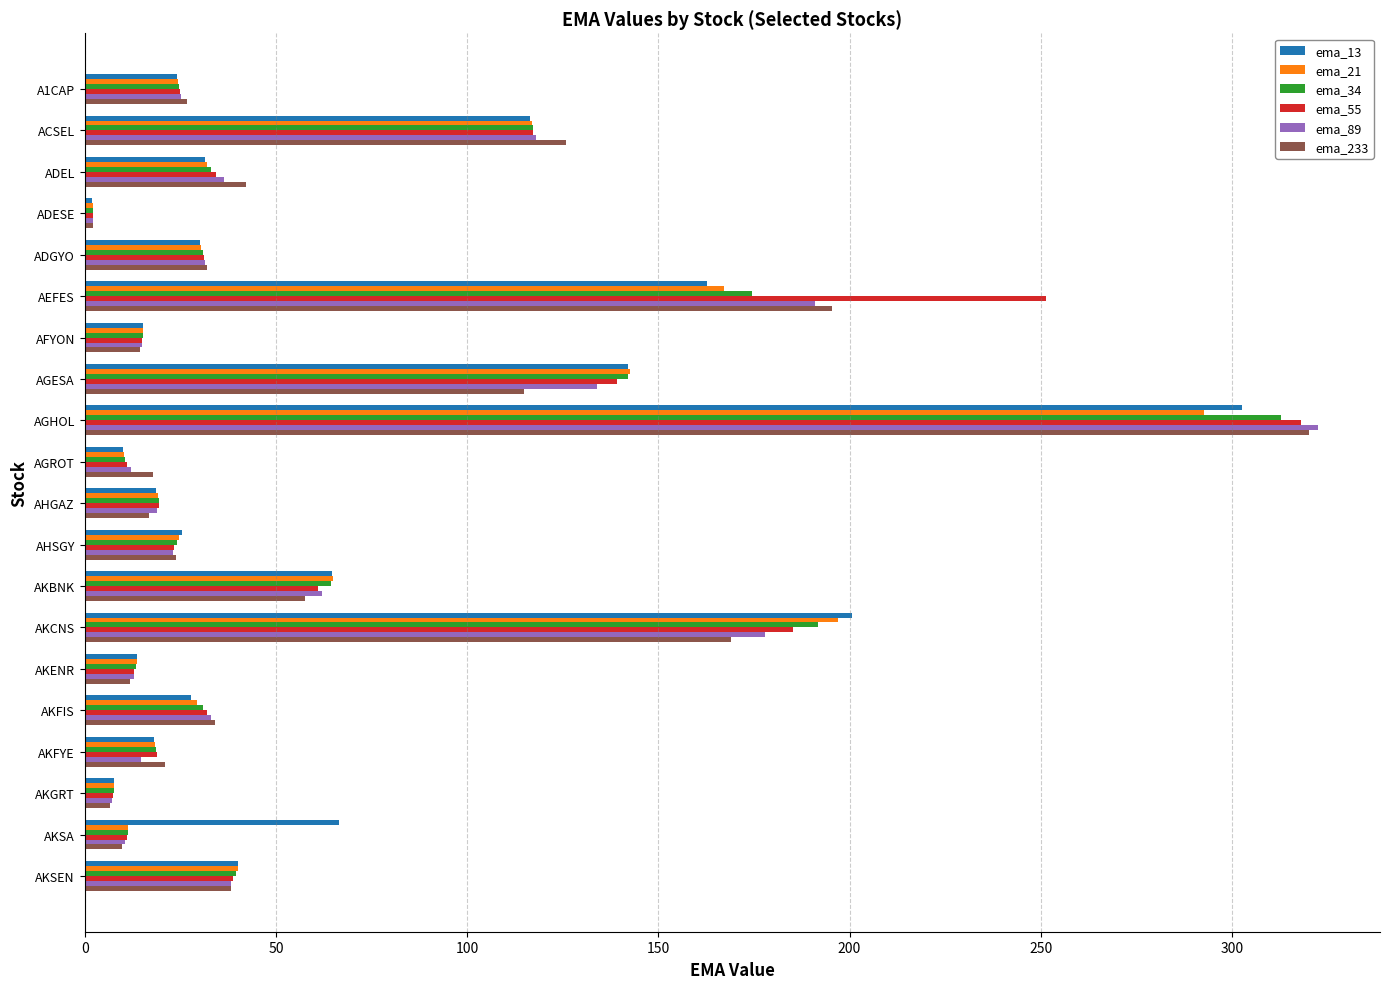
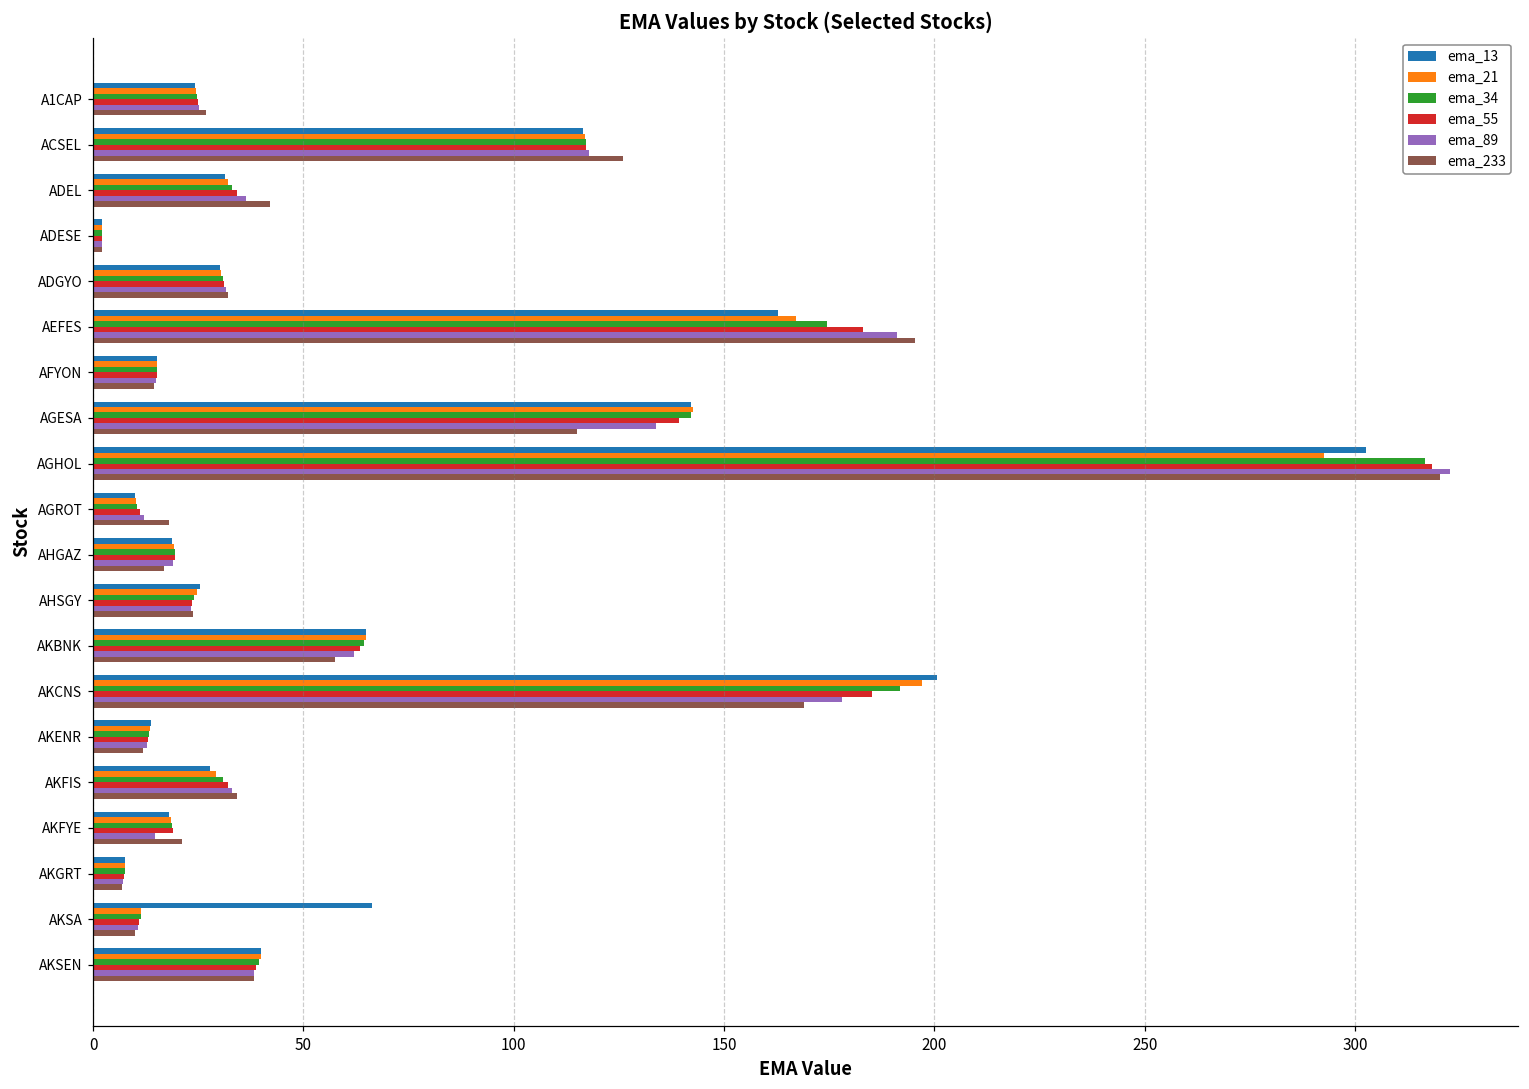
ema_55, AEFES: 251 -> 183
ema_34, AGHOL: 313 -> 317
ema_55, AKBNK: 61 -> 63
